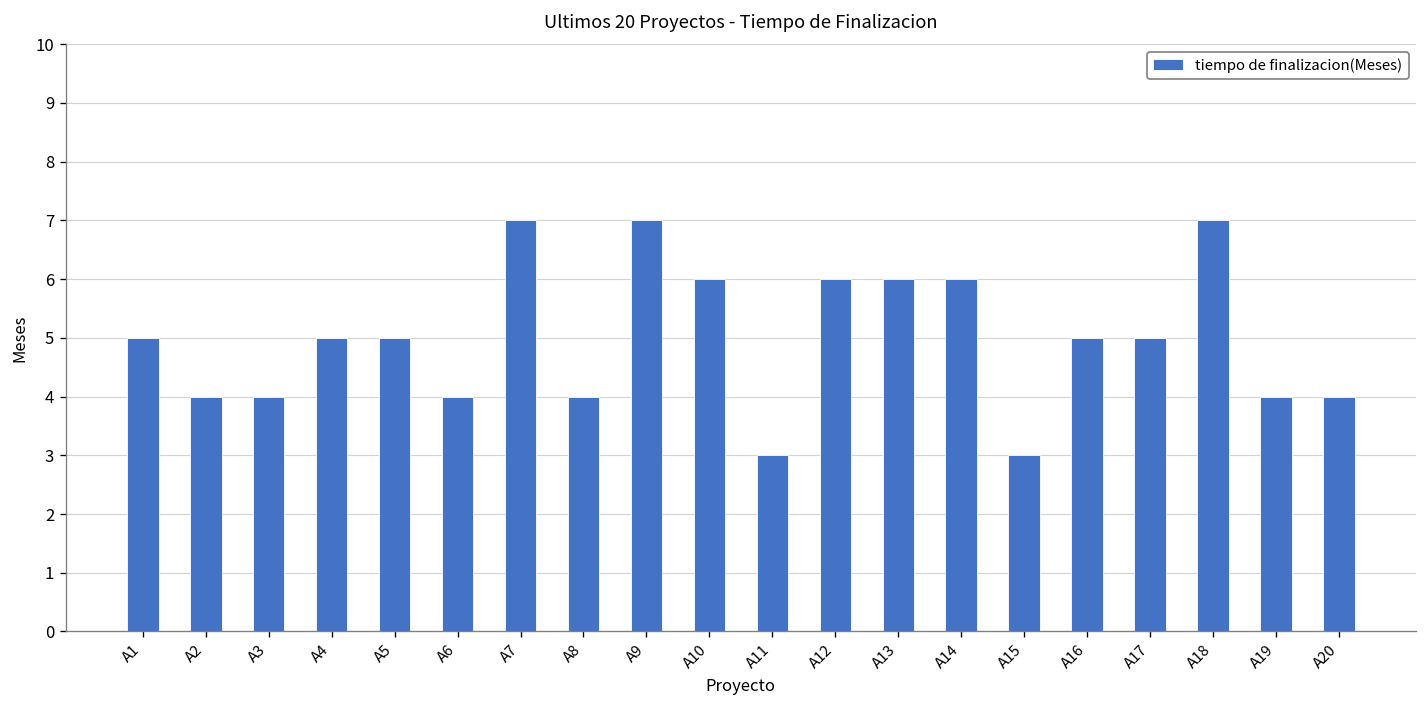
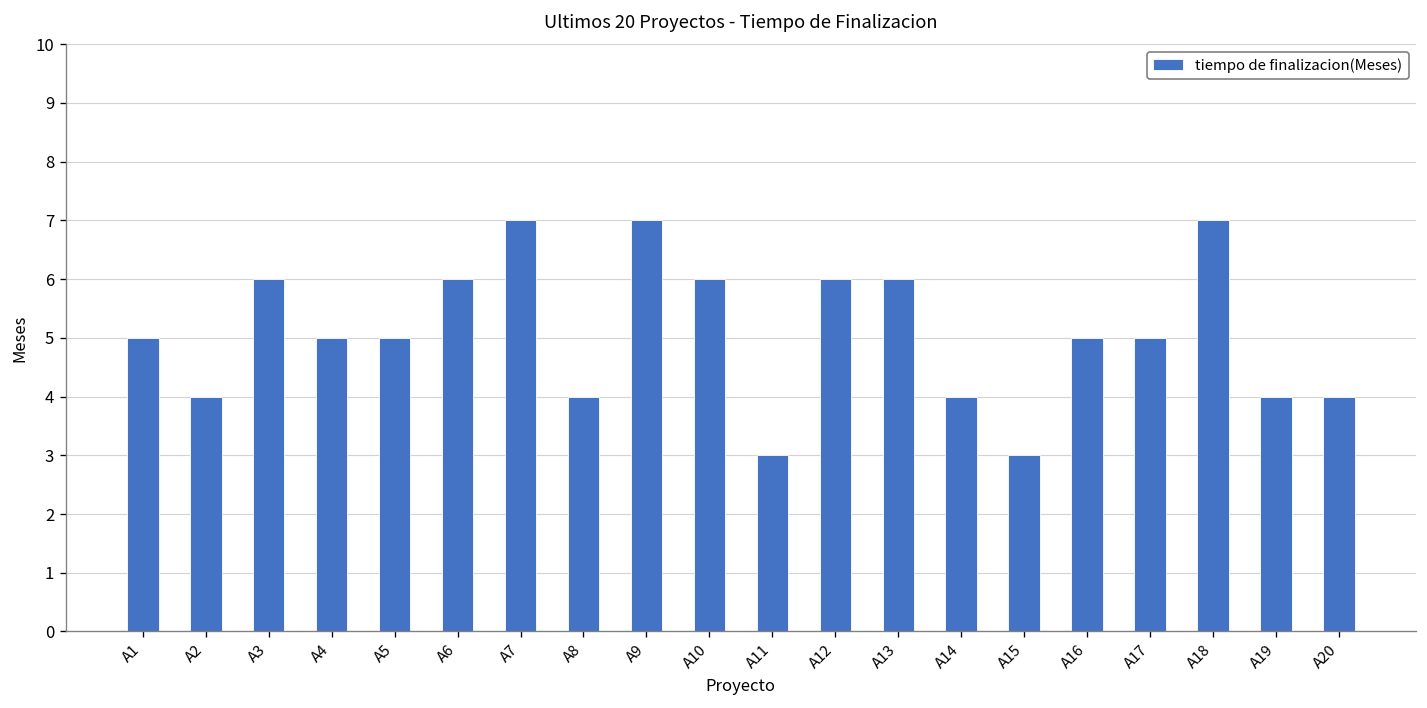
A3: 4 -> 6
A6: 4 -> 6
A14: 6 -> 4
